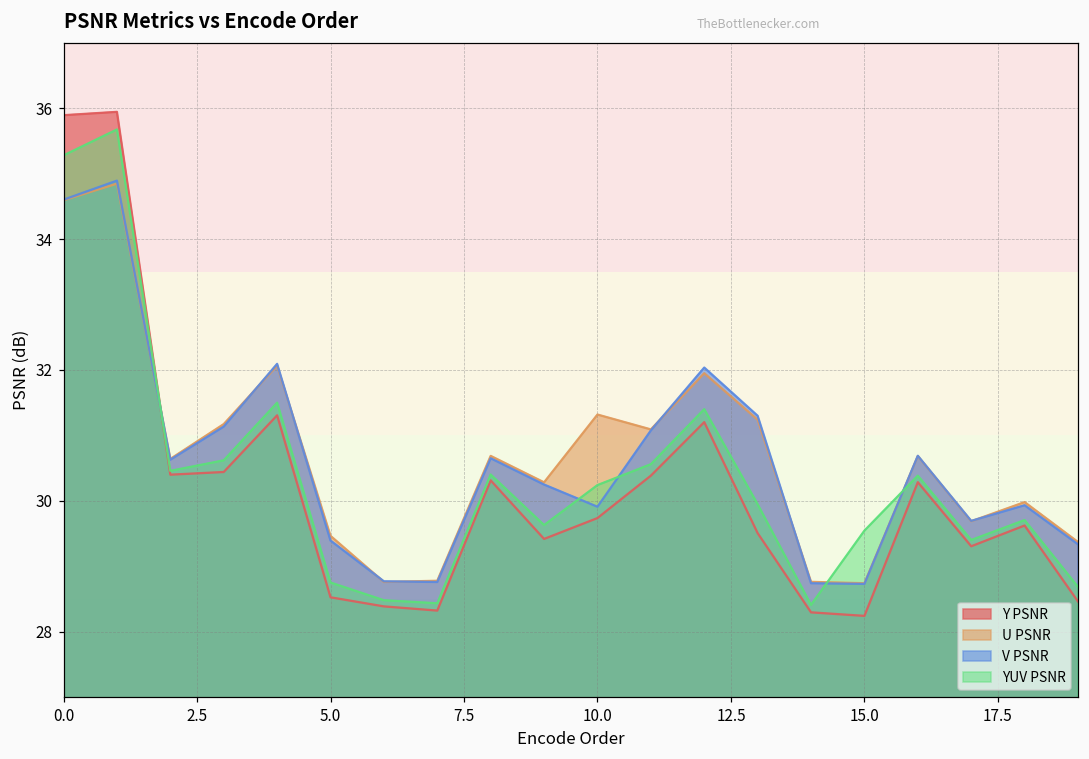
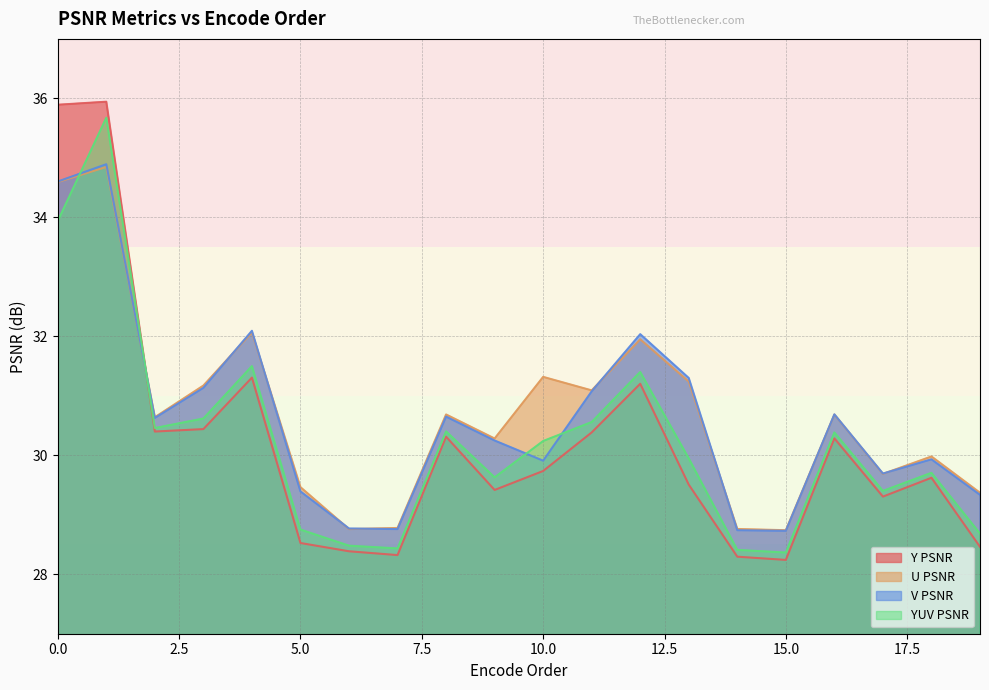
YUV PSNR, 0.0: 35.3 -> 33.9
YUV PSNR, 15.0: 29.5 -> 28.4
